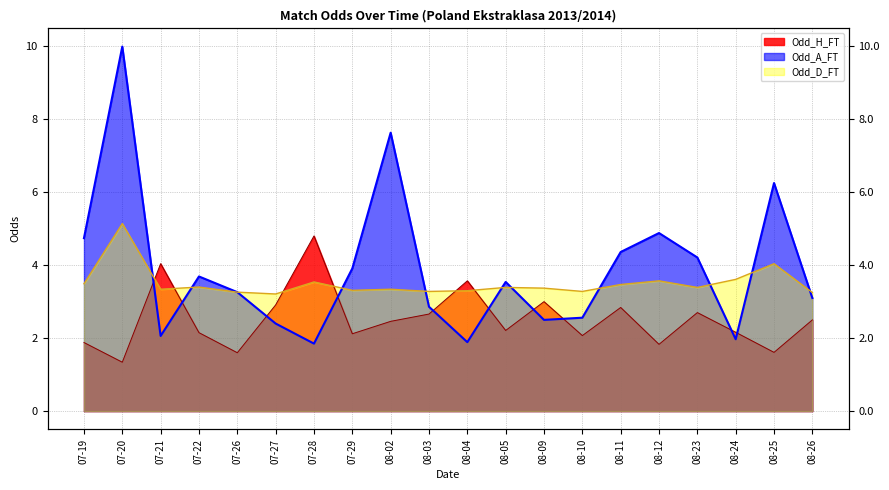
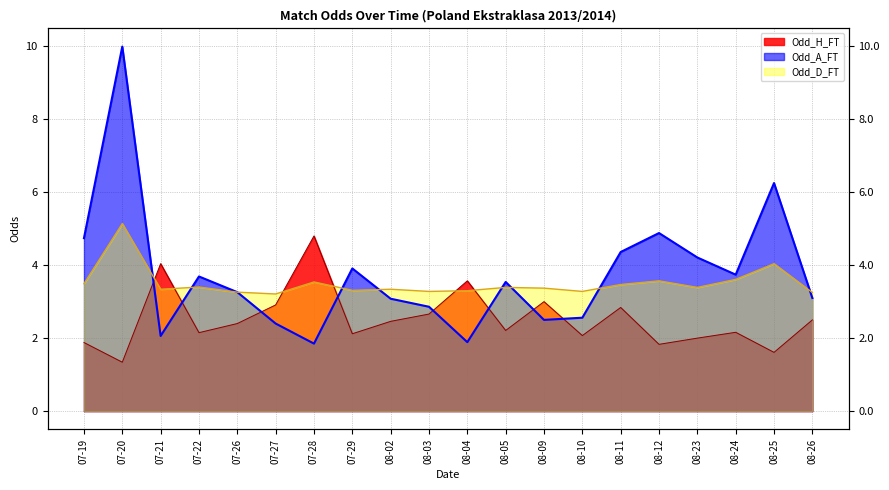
Odd_H_FT, 07-26: 1.6 -> 2.4
Odd_A_FT, 08-02: 7.6 -> 3.1
Odd_H_FT, 08-23: 2.7 -> 2.0
Odd_A_FT, 08-24: 2.0 -> 3.7
